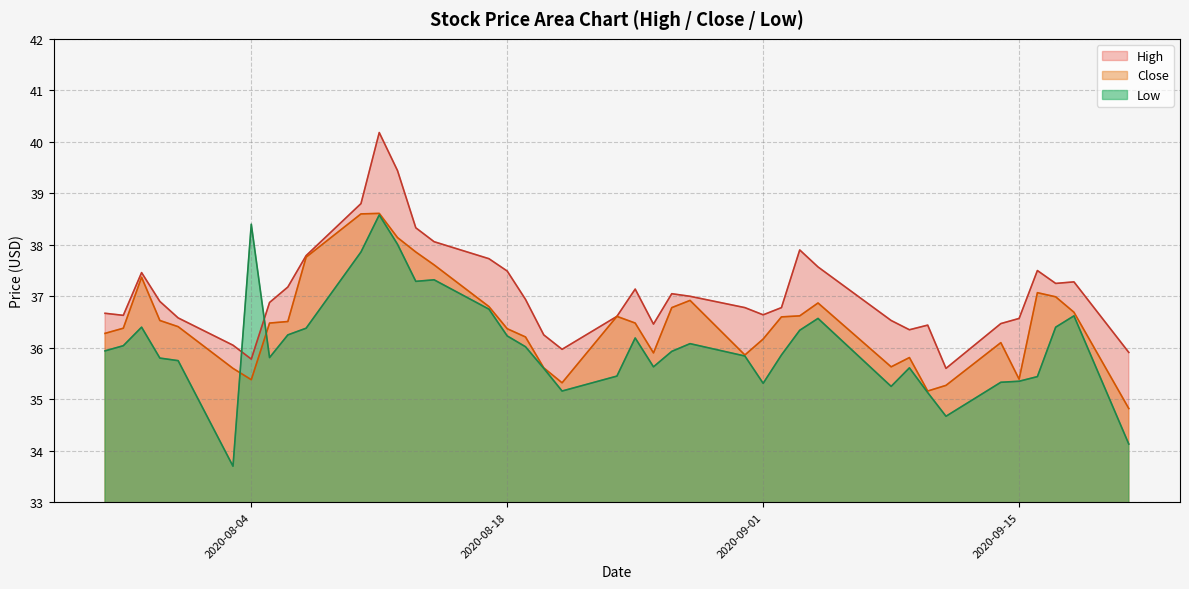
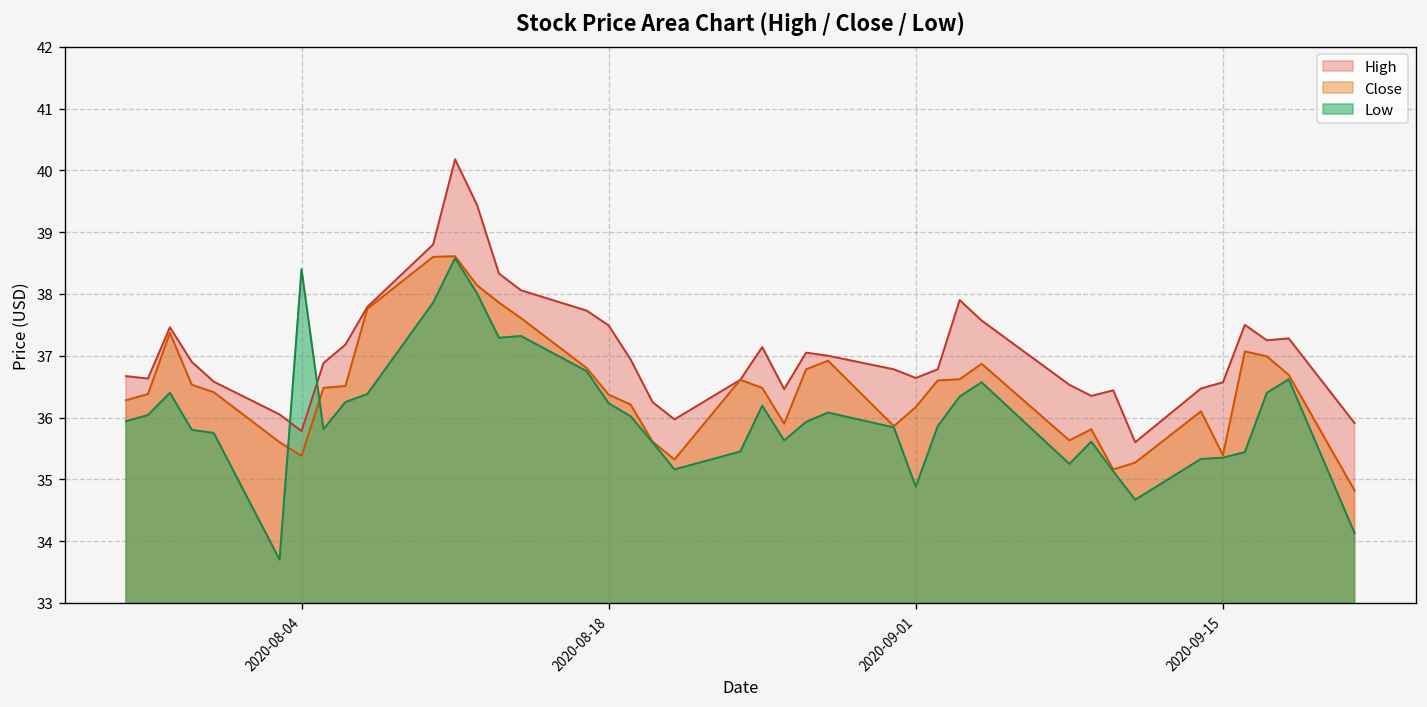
Low, 2020-09-01: 35.3 -> 34.9
